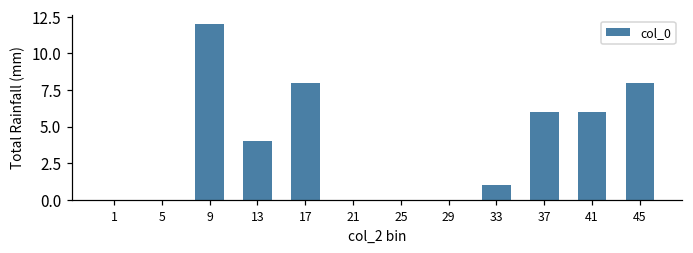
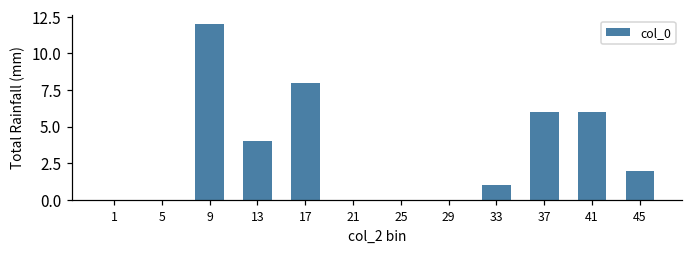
45: 8 -> 2
